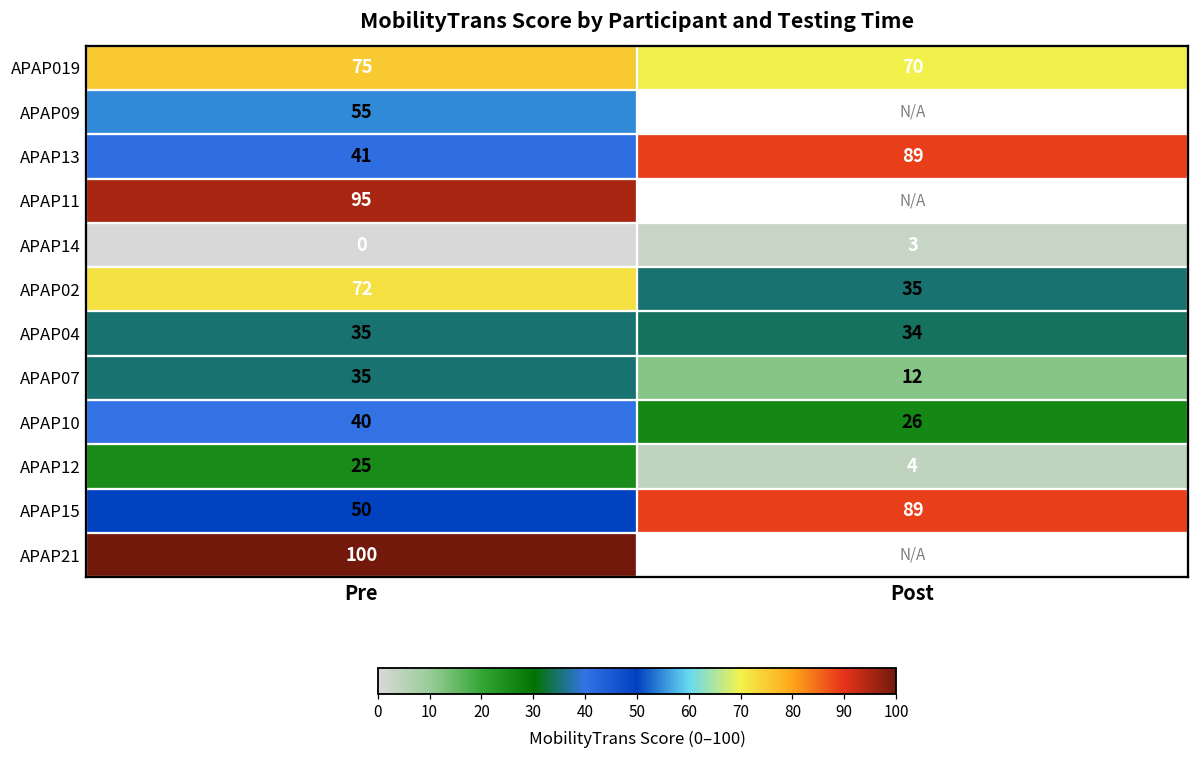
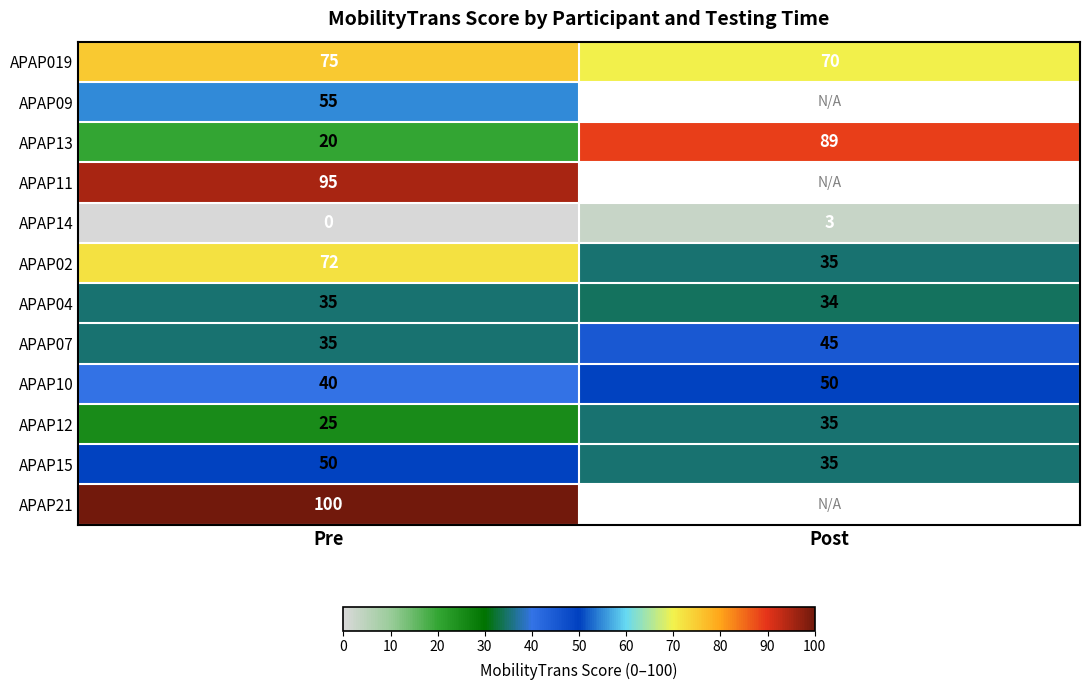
APAP13, Pre: 41 -> 20
APAP07, Post: 12 -> 45
APAP10, Post: 26 -> 50
APAP12, Post: 4 -> 35
APAP15, Post: 89 -> 35
